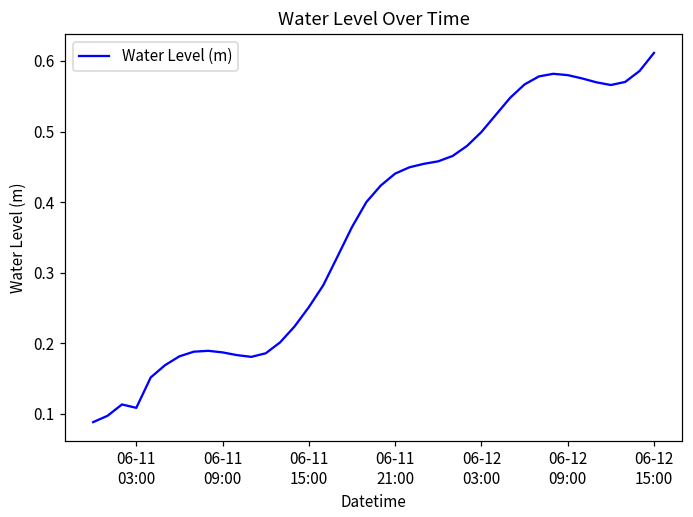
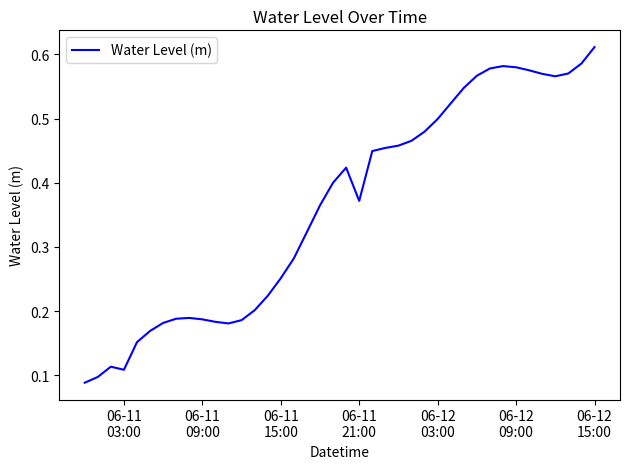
06-11 21:00: 0.44 -> 0.37
